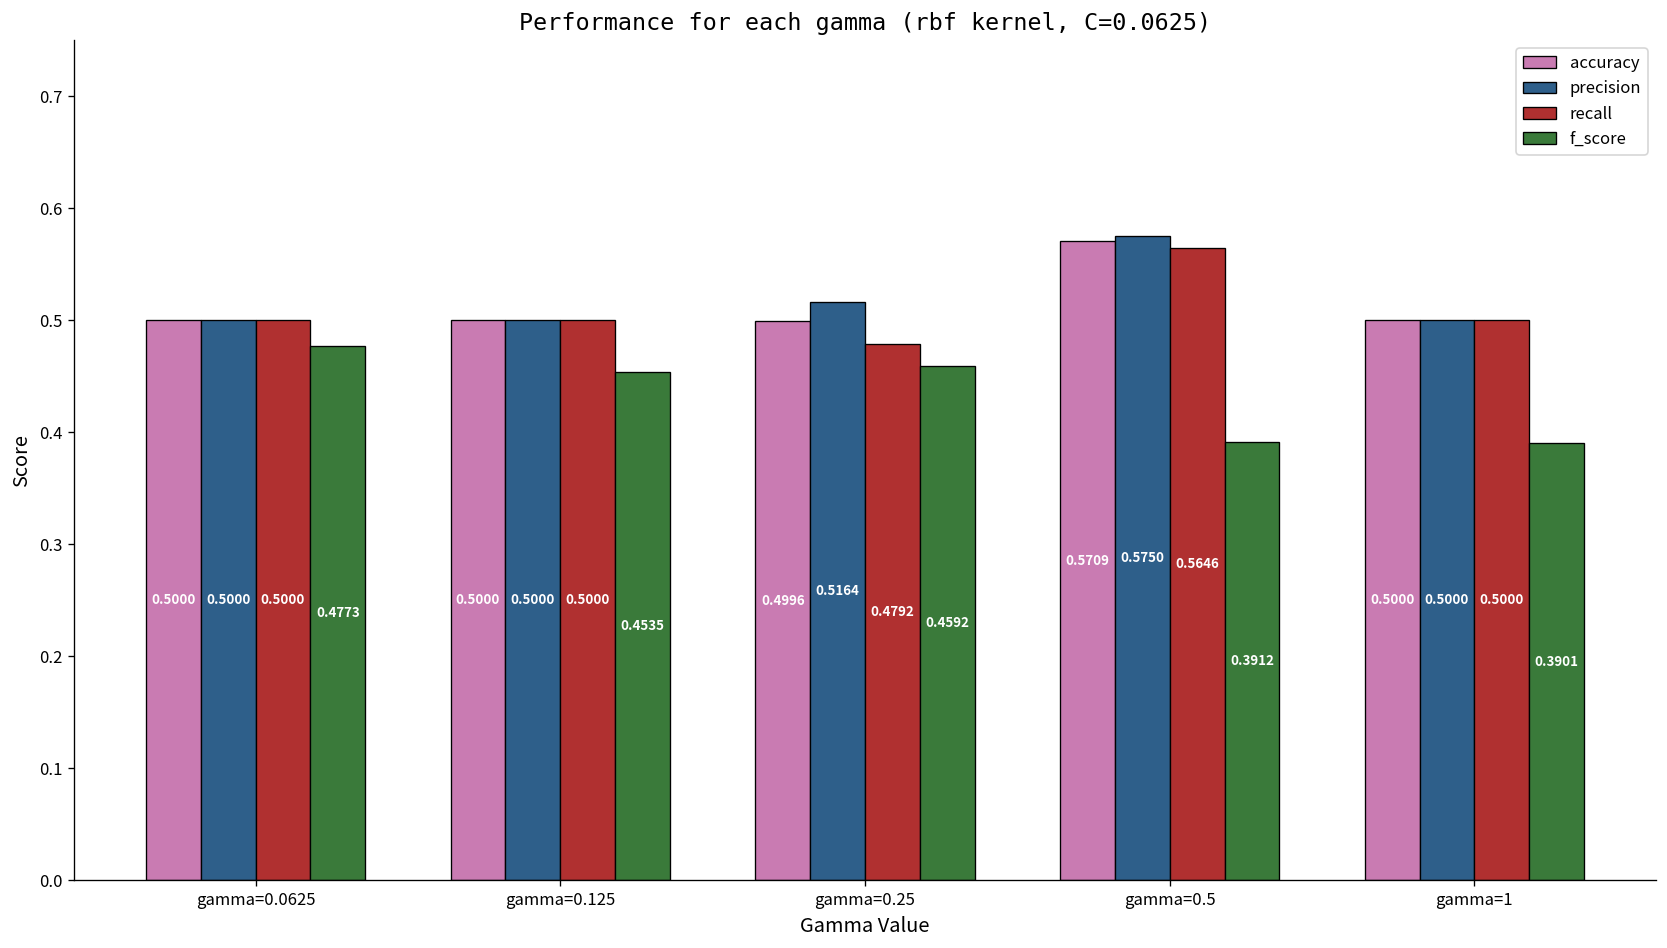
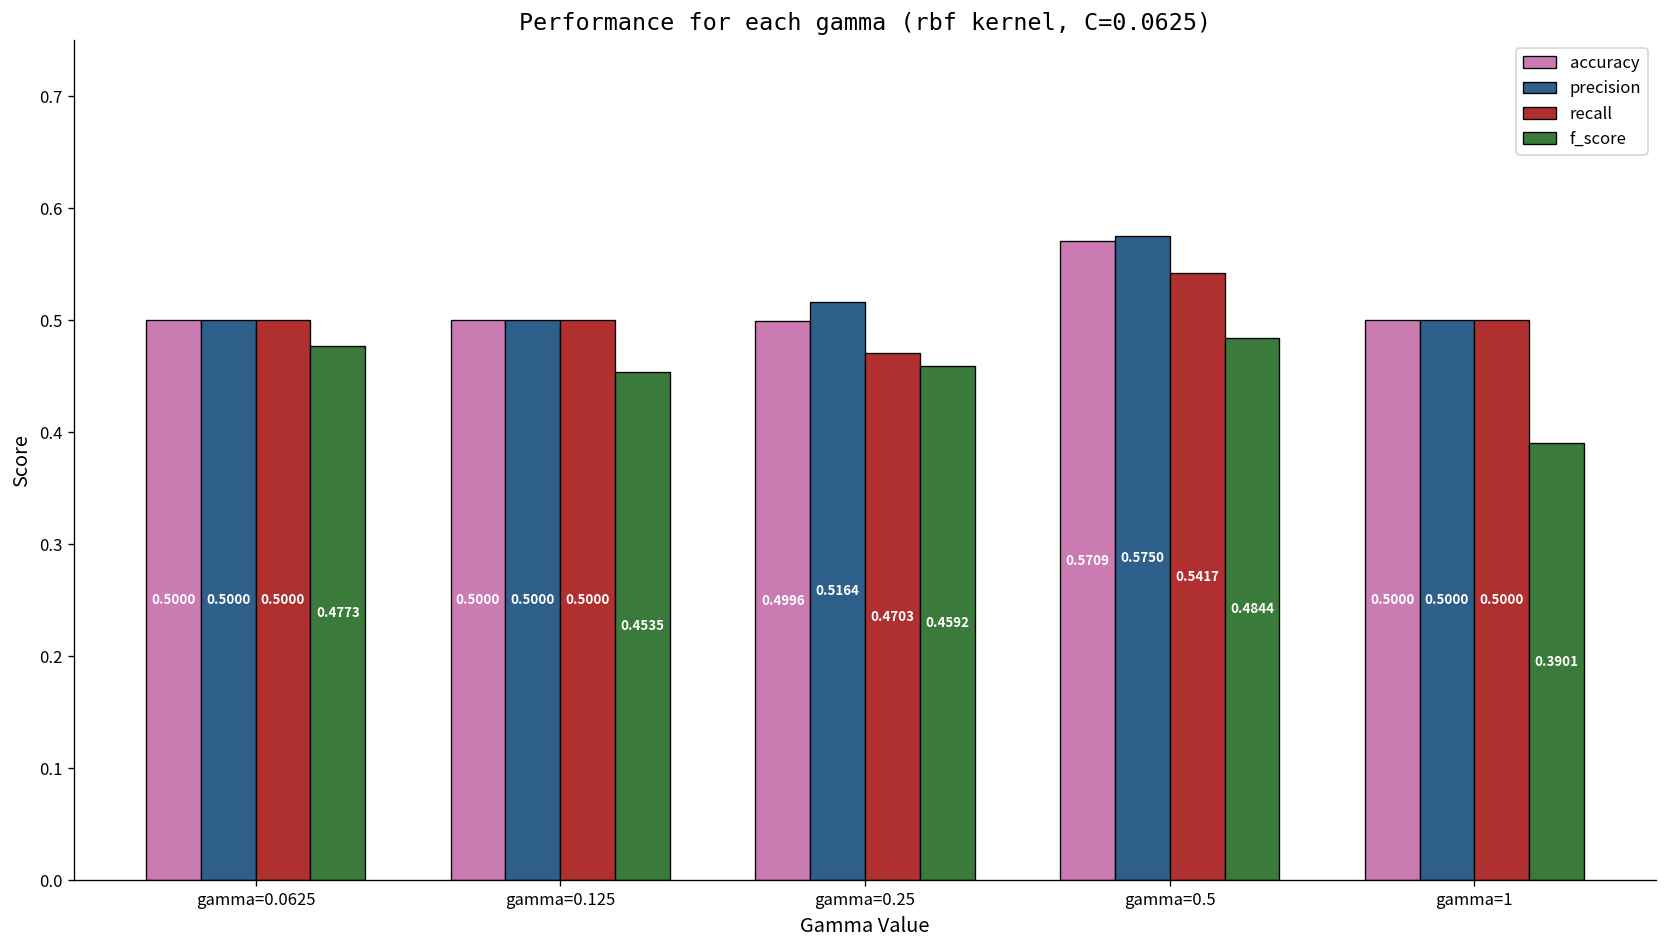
recall, gamma=0.25: 0.4792 -> 0.4703
recall, gamma=0.5: 0.5646 -> 0.5417
f_score, gamma=0.5: 0.3912 -> 0.4844
